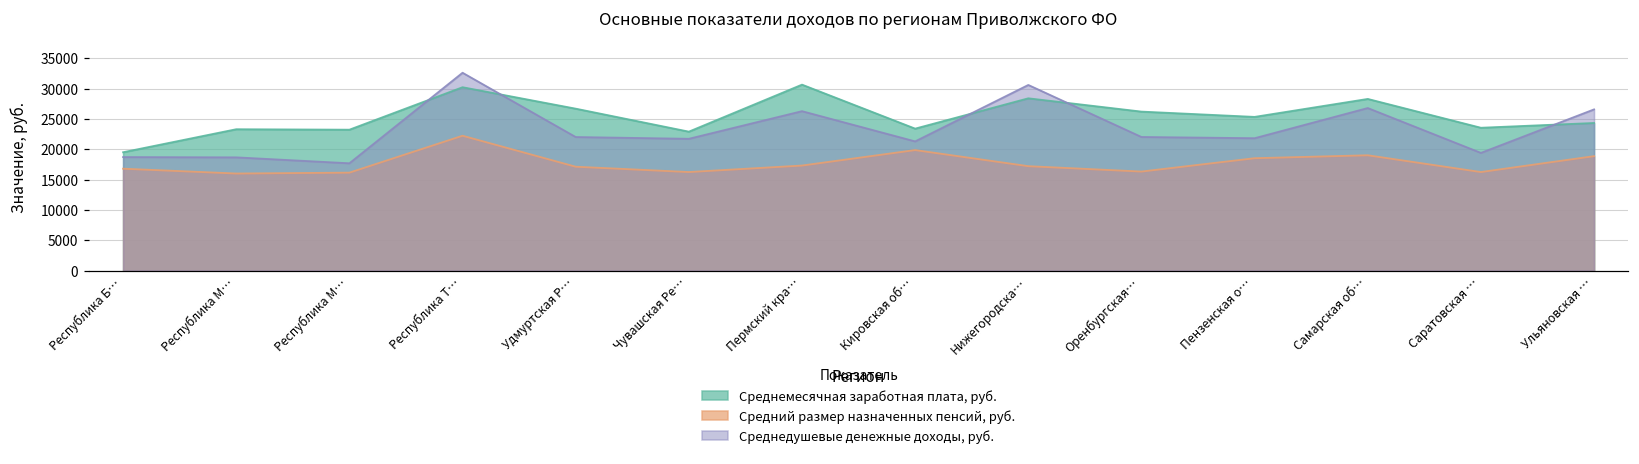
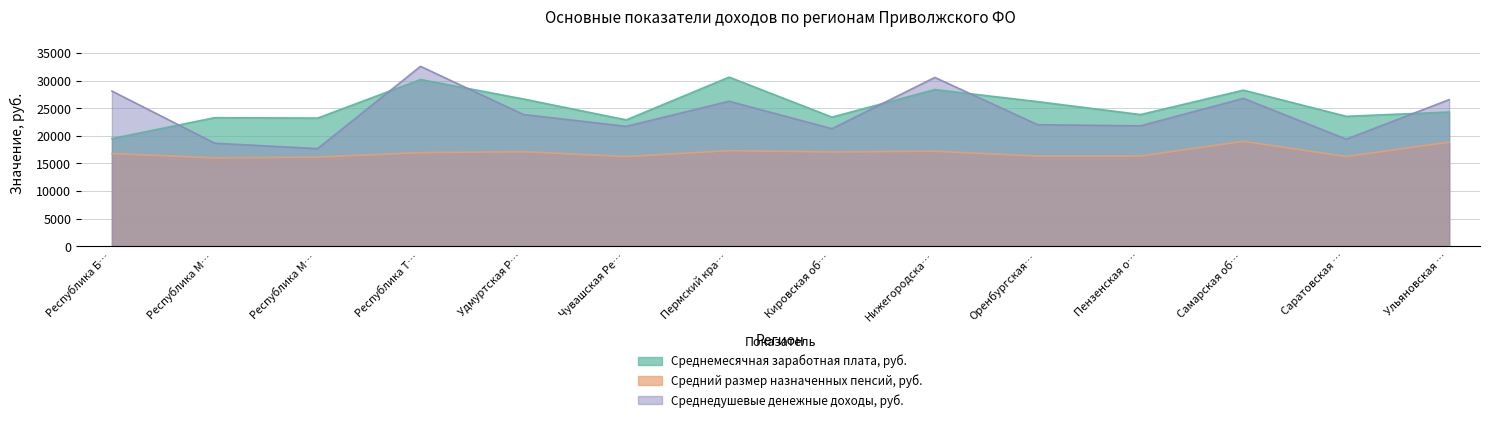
Среднедушевые денежные доходы, руб., Республика Б…: 19000 -> 28000
Средний размер назначенных пенсий, руб., Республика Т…: 22000 -> 17000
Среднедушевые денежные доходы, руб., Удмуртская Р…: 22000 -> 24000
Средний размер назначенных пенсий, руб., Кировская об…: 20000 -> 17000
Среднемесячная заработная плата, руб., Пензенская о…: 25000 -> 24000
Средний размер назначенных пенсий, руб., Пензенская о…: 19000 -> 16000
